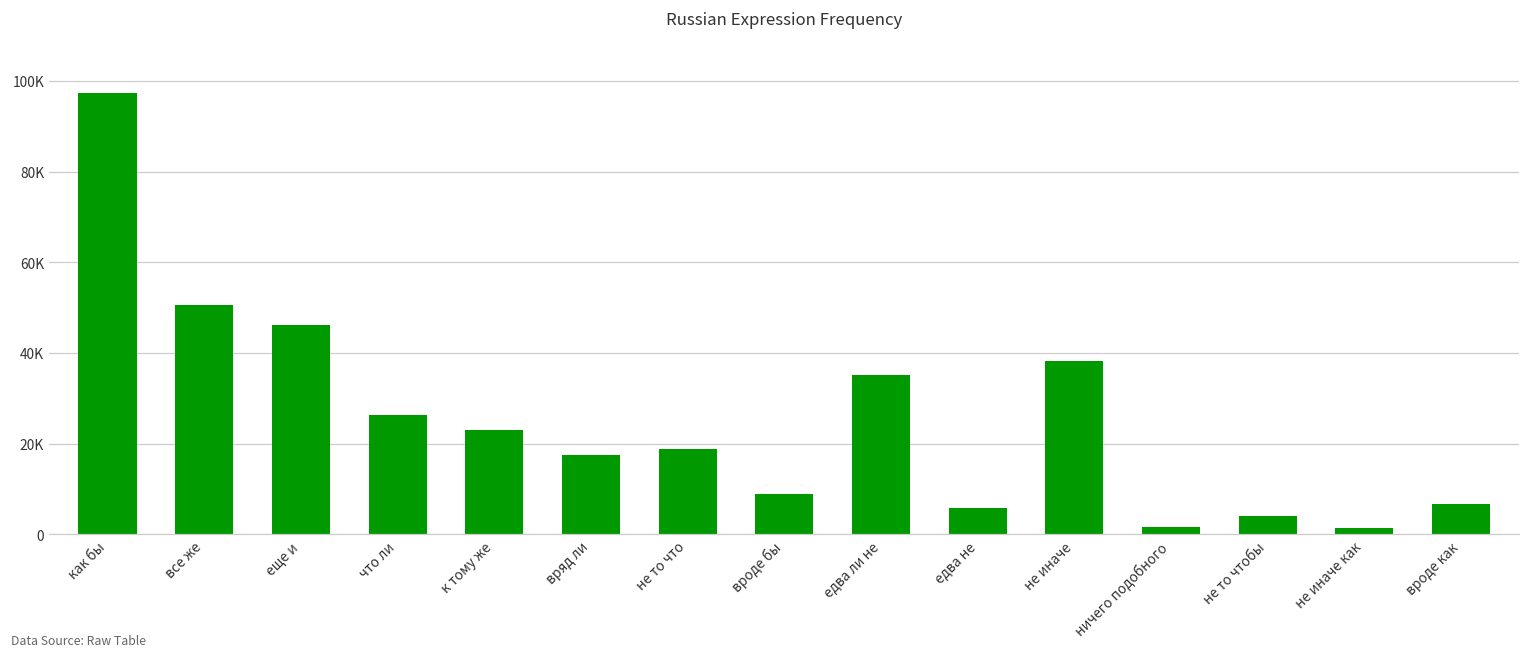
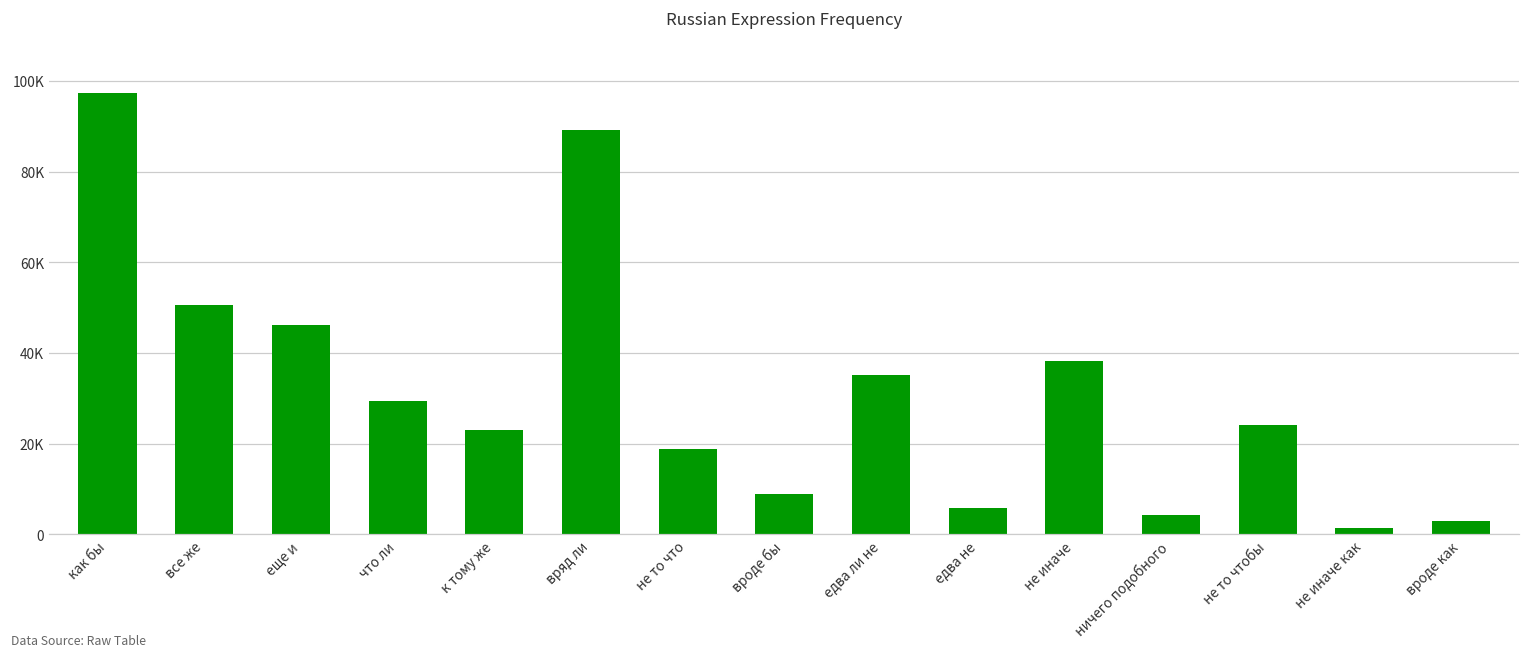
что ли: 26000 -> 29000
вряд ли: 17000 -> 89000
ничего подобного: 2000 -> 4000
не то чтобы: 4000 -> 24000
вроде как: 7000 -> 3000
